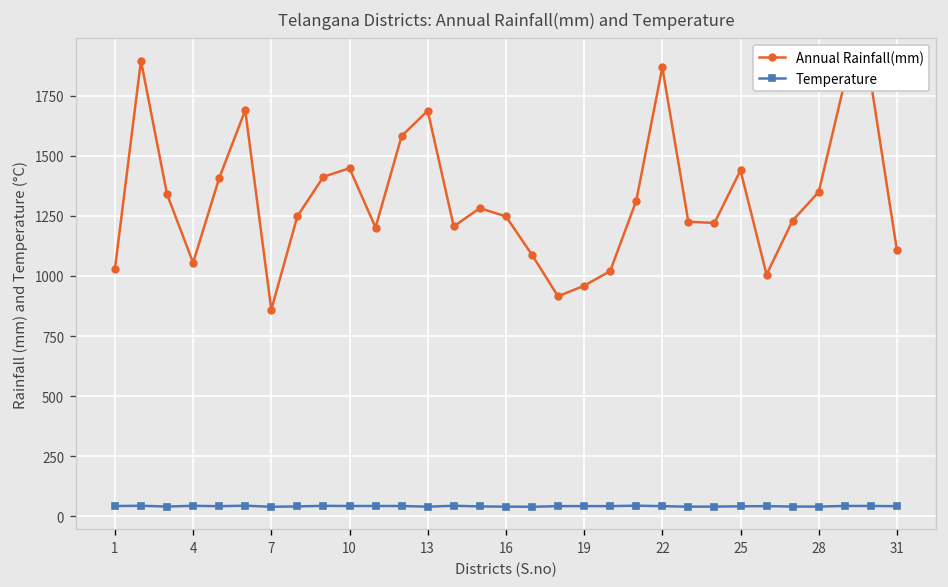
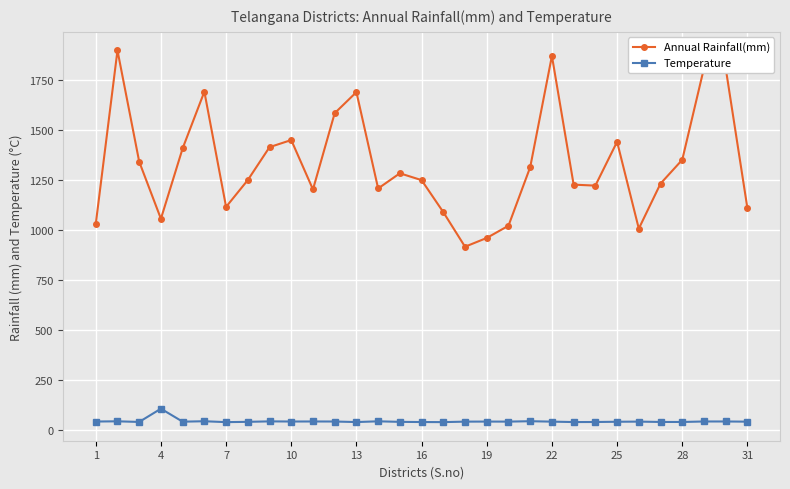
Temperature, 4: 40 -> 110
Annual Rainfall(mm), 7: 860 -> 1110
